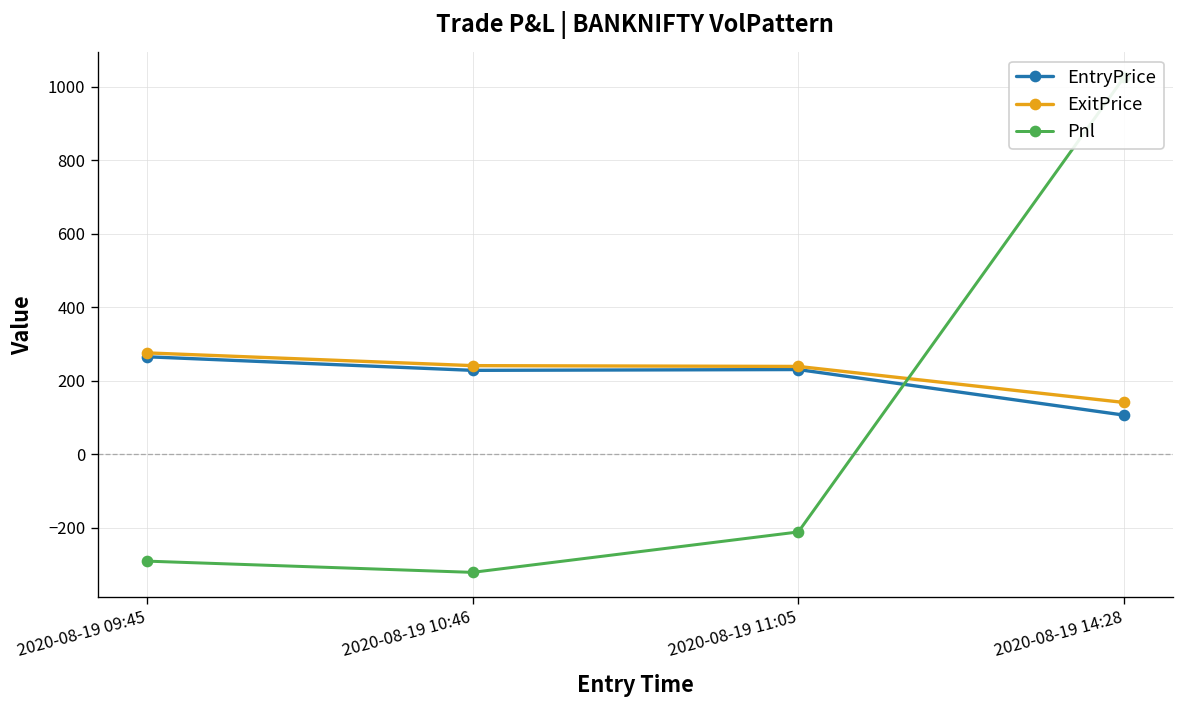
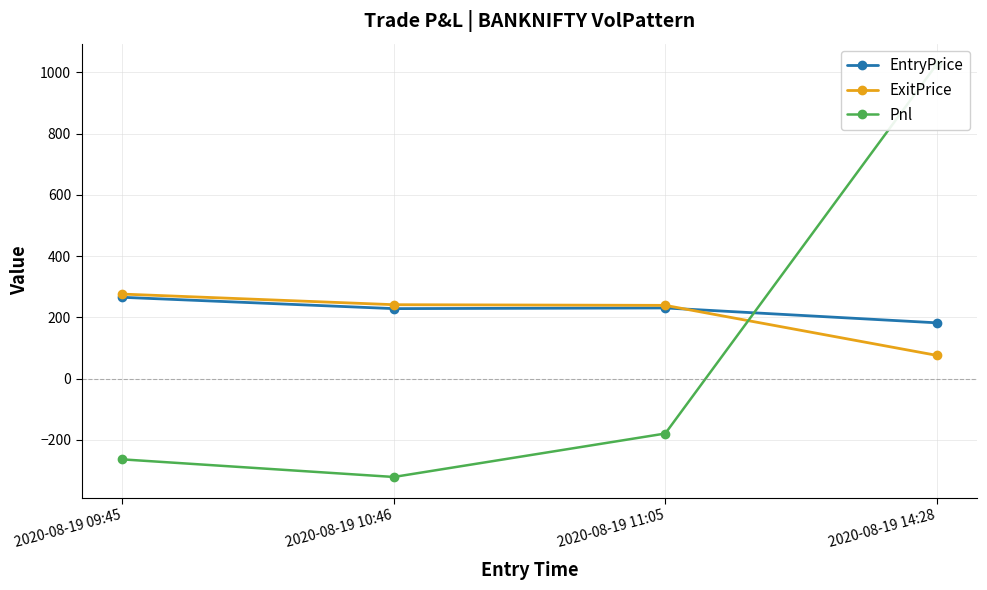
Pnl, 2020-08-19 09:45: -290 -> -260
Pnl, 2020-08-19 11:05: -210 -> -180
EntryPrice, 2020-08-19 14:28: 110 -> 180
ExitPrice, 2020-08-19 14:28: 140 -> 80
